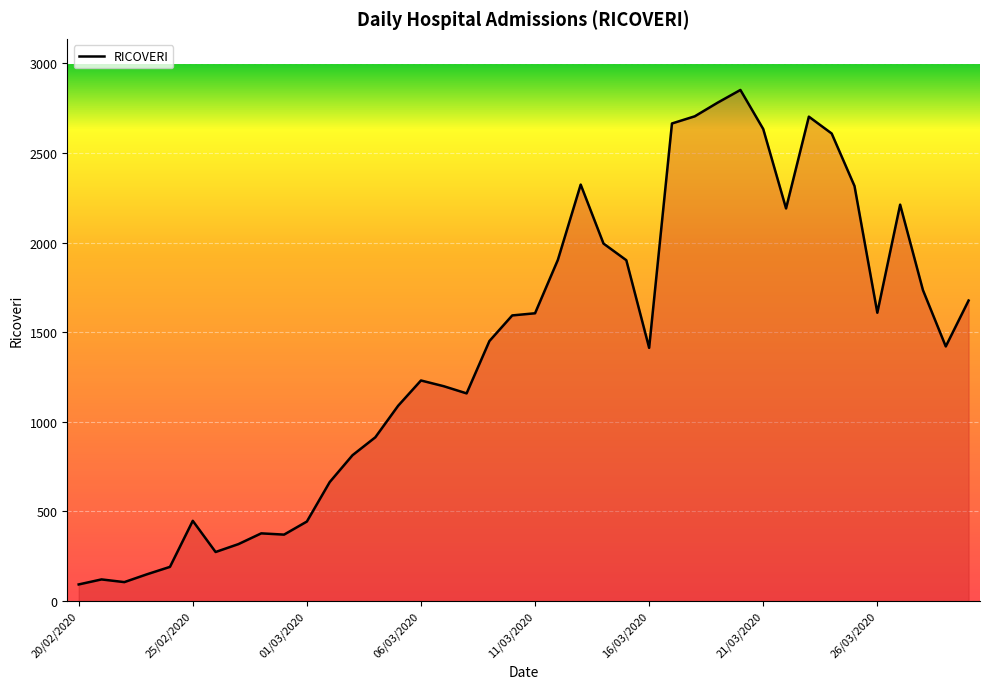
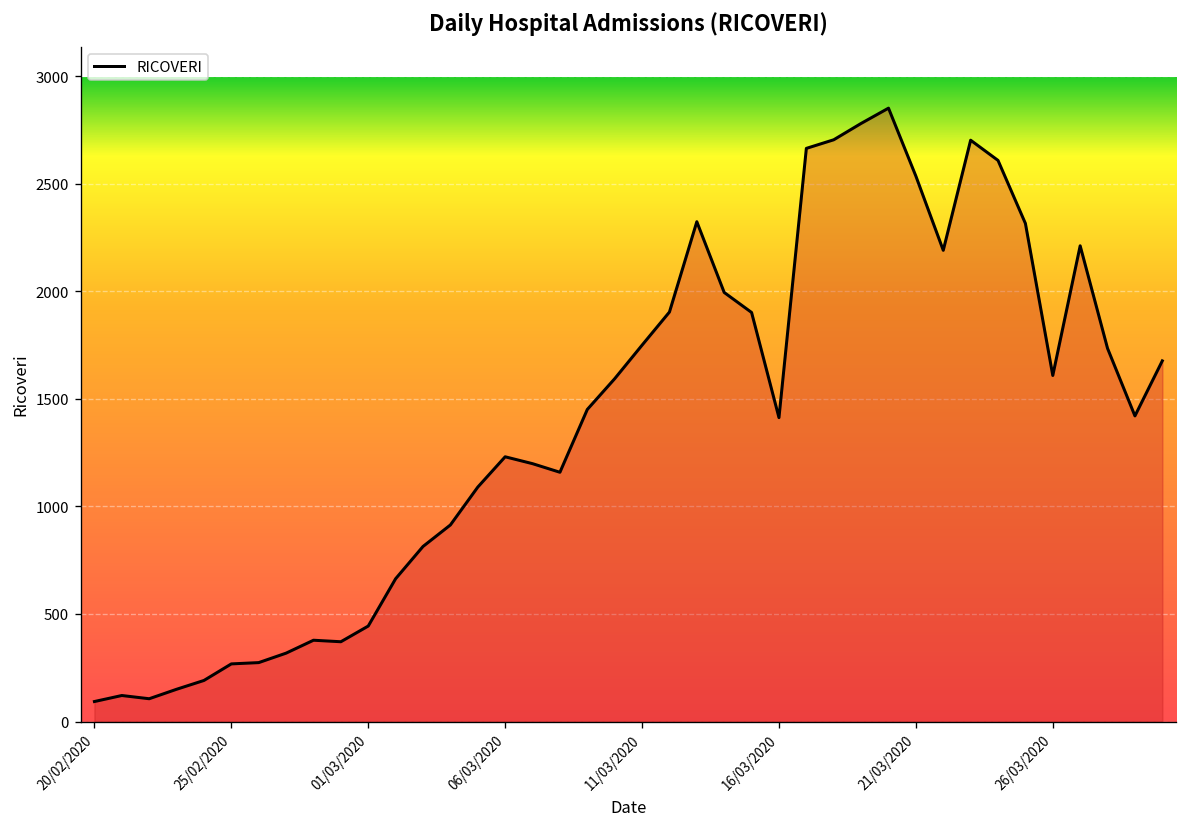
25/02/2020: 450 -> 270
11/03/2020: 1610 -> 1750
21/03/2020: 2630 -> 2540
